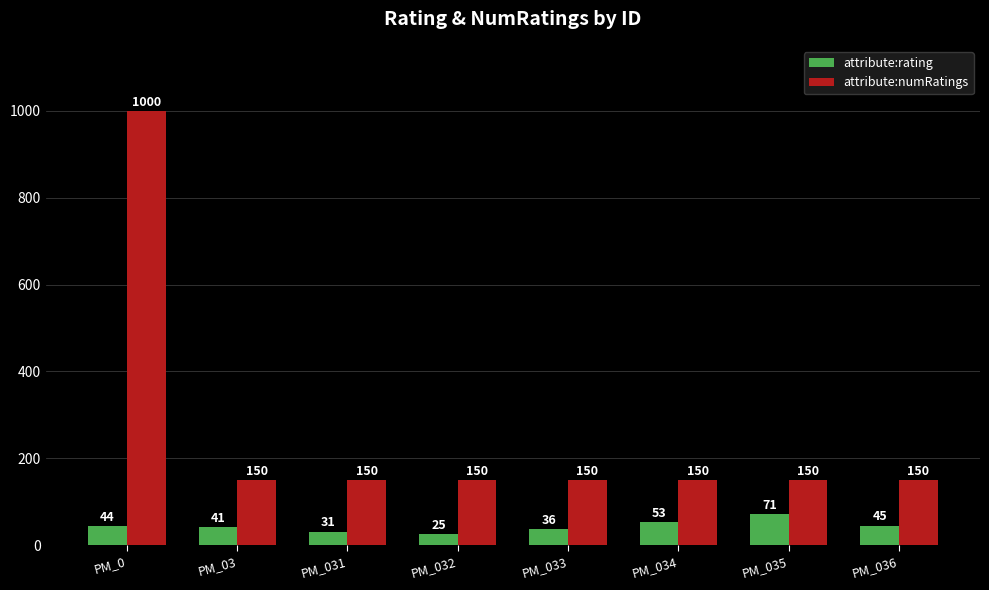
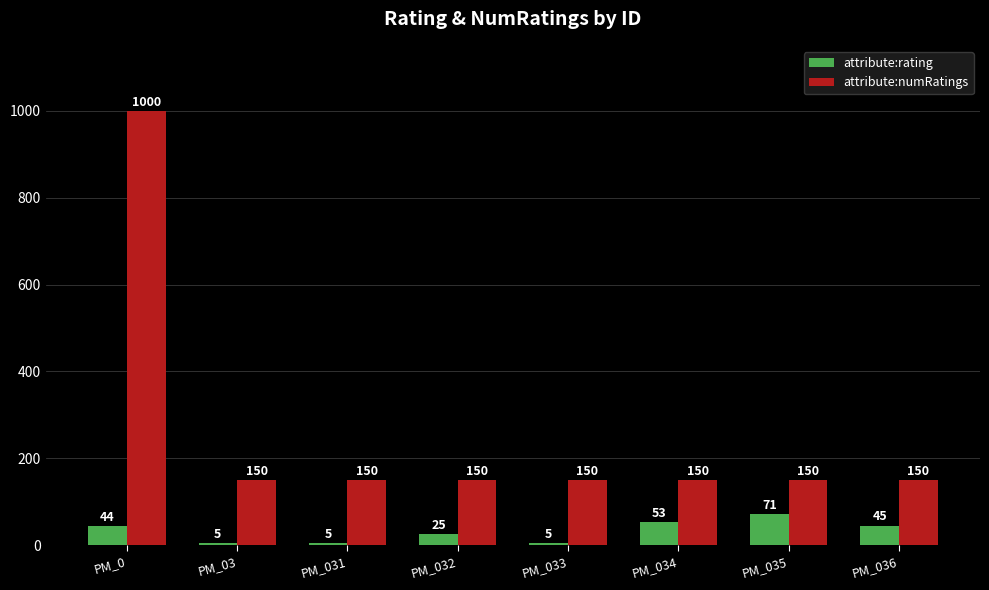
attribute:rating, PM_03: 41 -> 5
attribute:rating, PM_031: 31 -> 5
attribute:rating, PM_033: 36 -> 5
